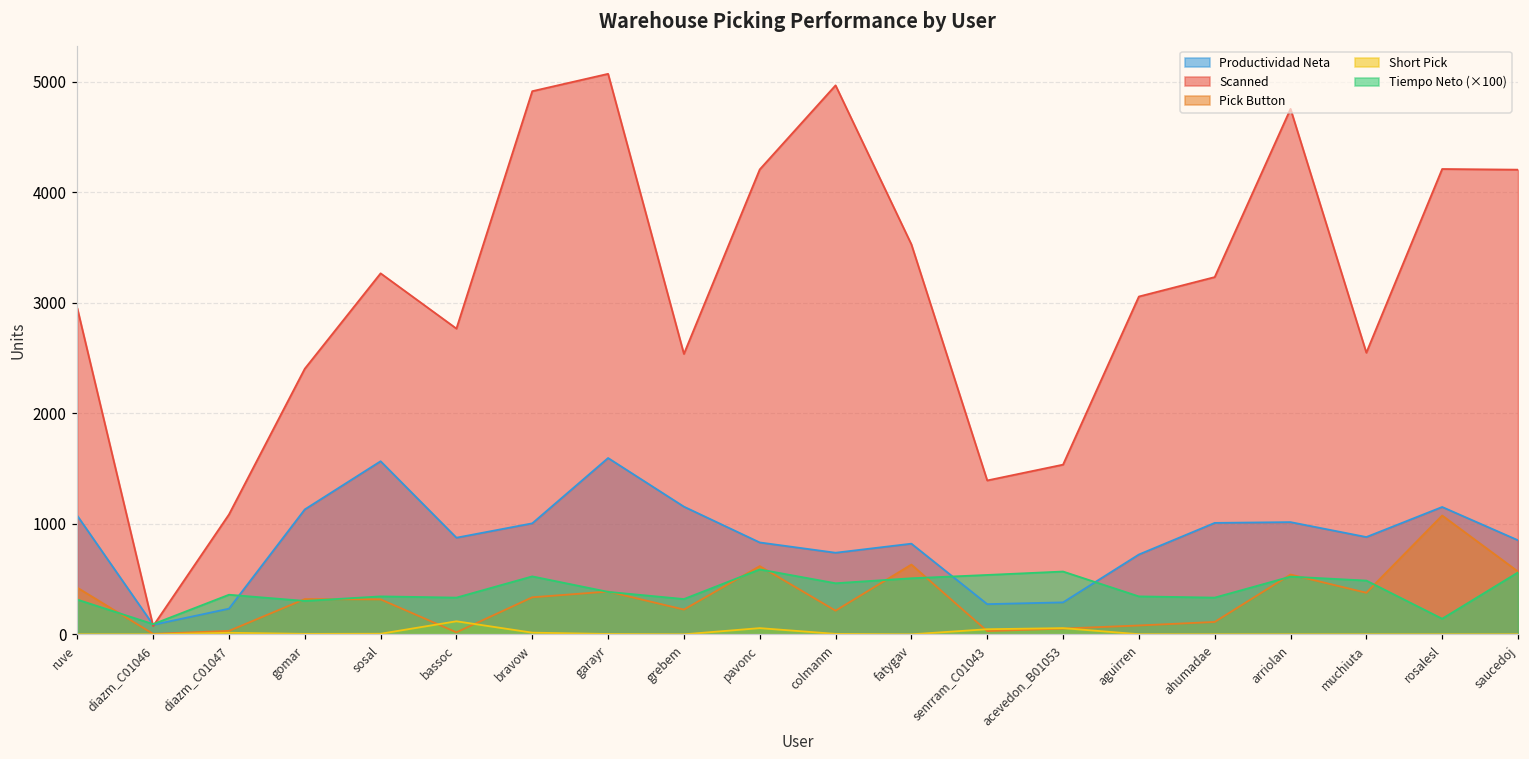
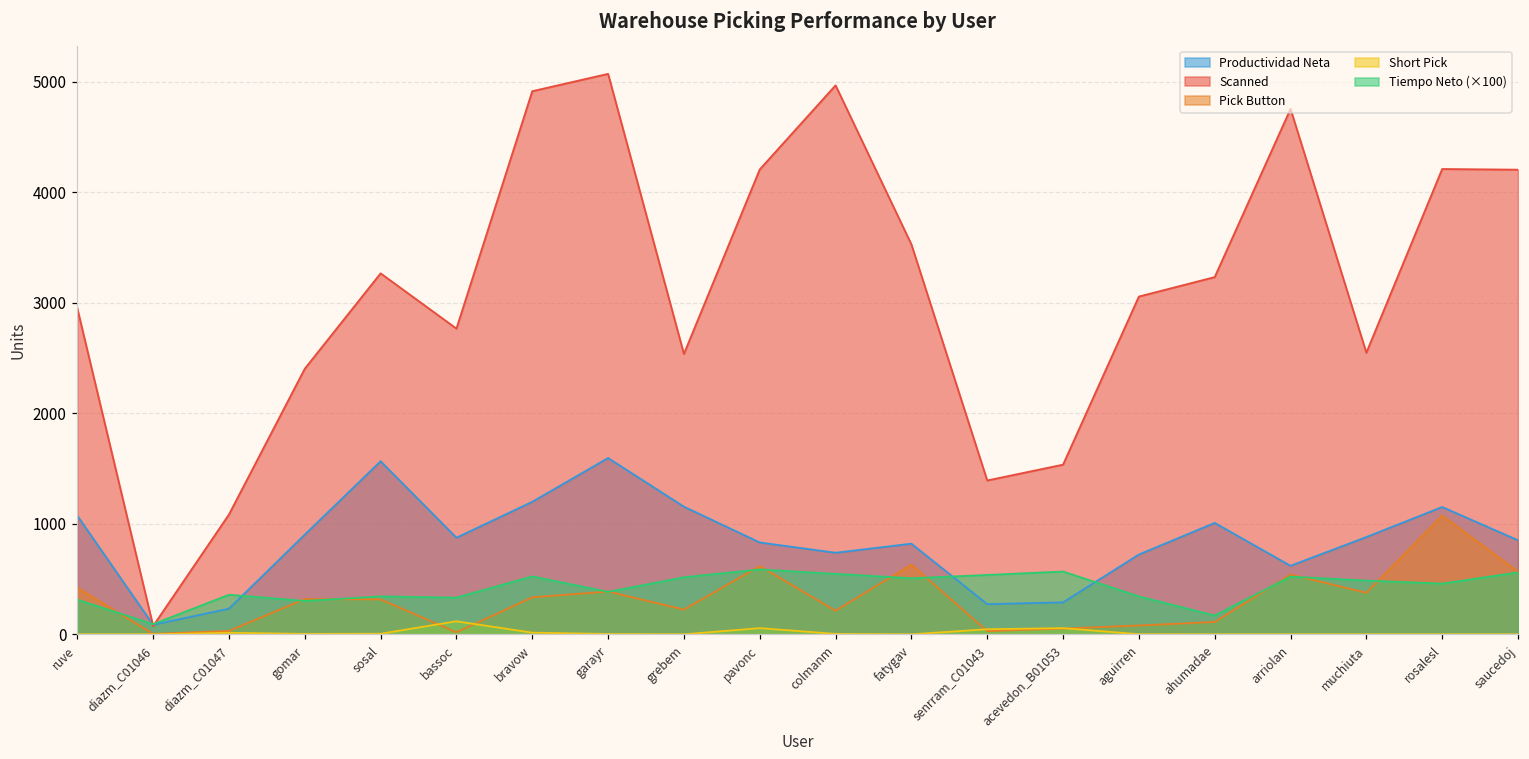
Productividad Neta, gomar: 1130 -> 900
Productividad Neta, bravow: 1000 -> 1200
Tiempo Neto (×100), grebem: 320 -> 520
Tiempo Neto (×100), colmanm: 460 -> 550
Tiempo Neto (×100), ahumadae: 330 -> 170
Productividad Neta, arriolan: 1020 -> 620
Tiempo Neto (×100), rosalesl: 140 -> 460
